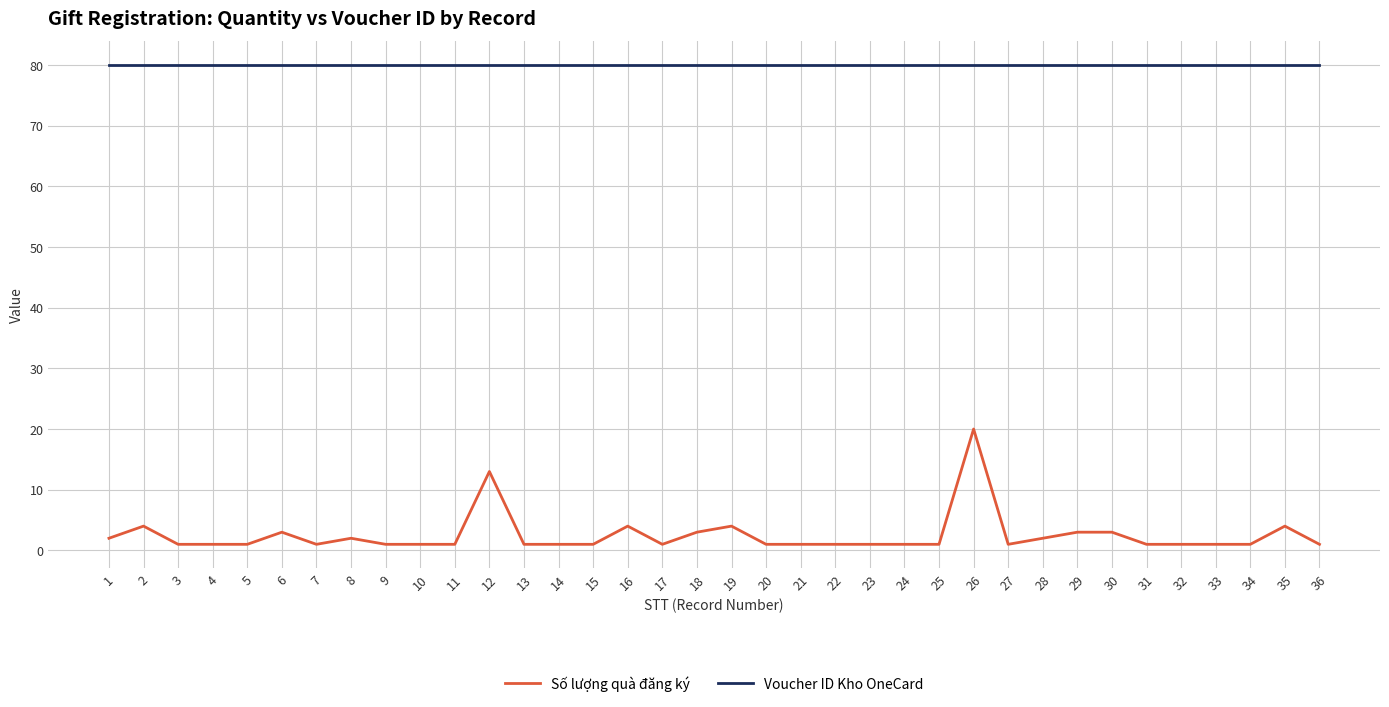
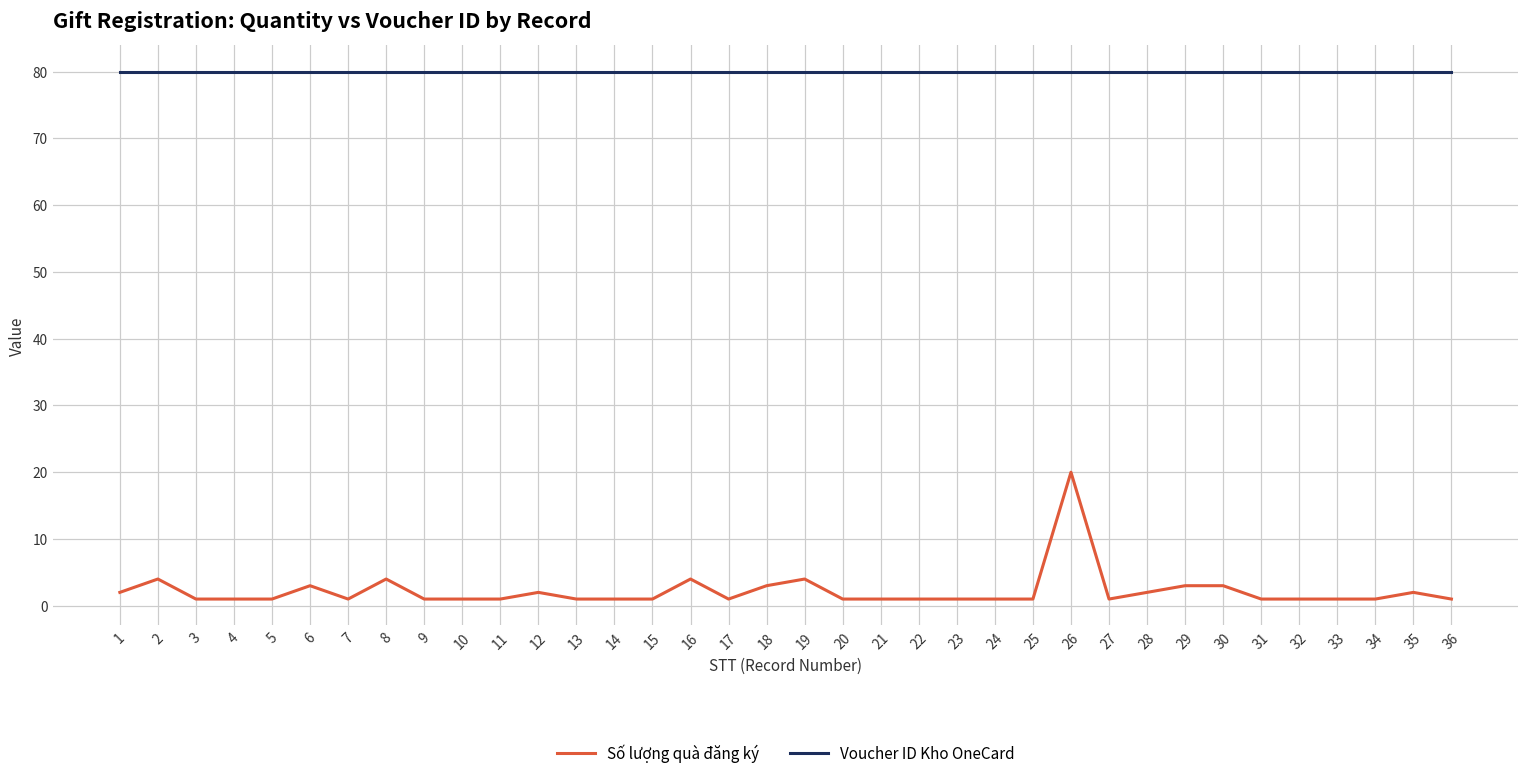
Số lượng quà đăng ký, 8: 2 -> 4
Số lượng quà đăng ký, 12: 13 -> 2
Số lượng quà đăng ký, 35: 4 -> 2
